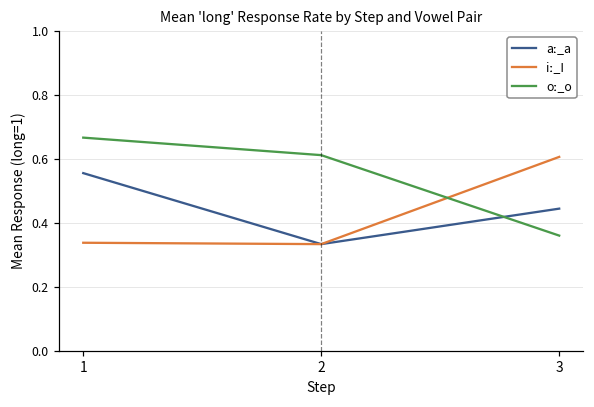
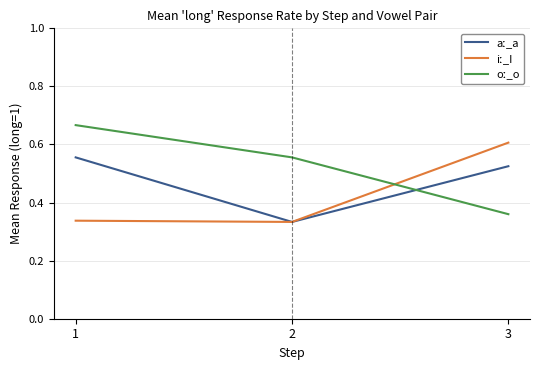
oː_o, 2: 0.61 -> 0.56
aː_a, 3: 0.44 -> 0.53
